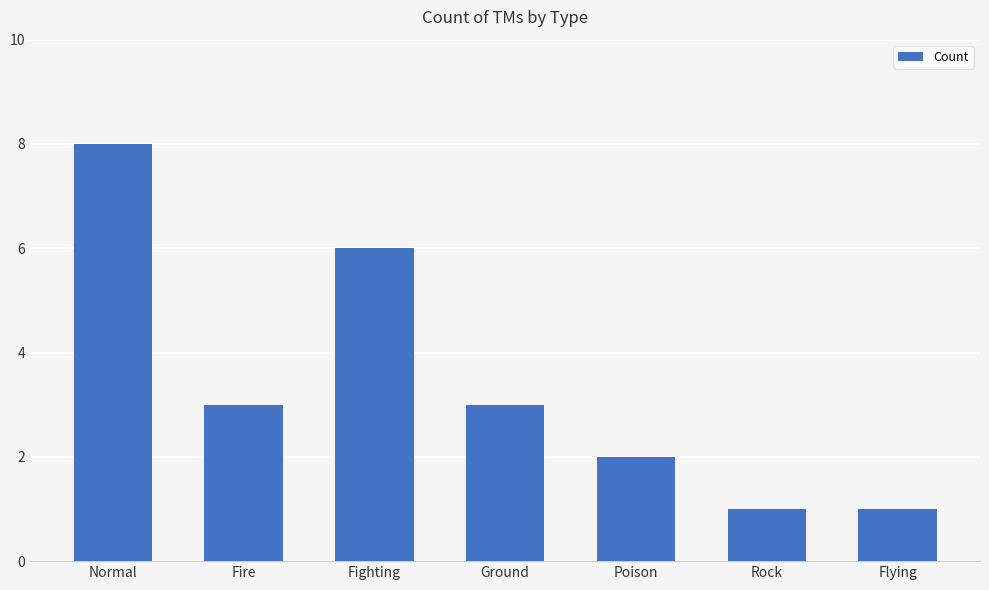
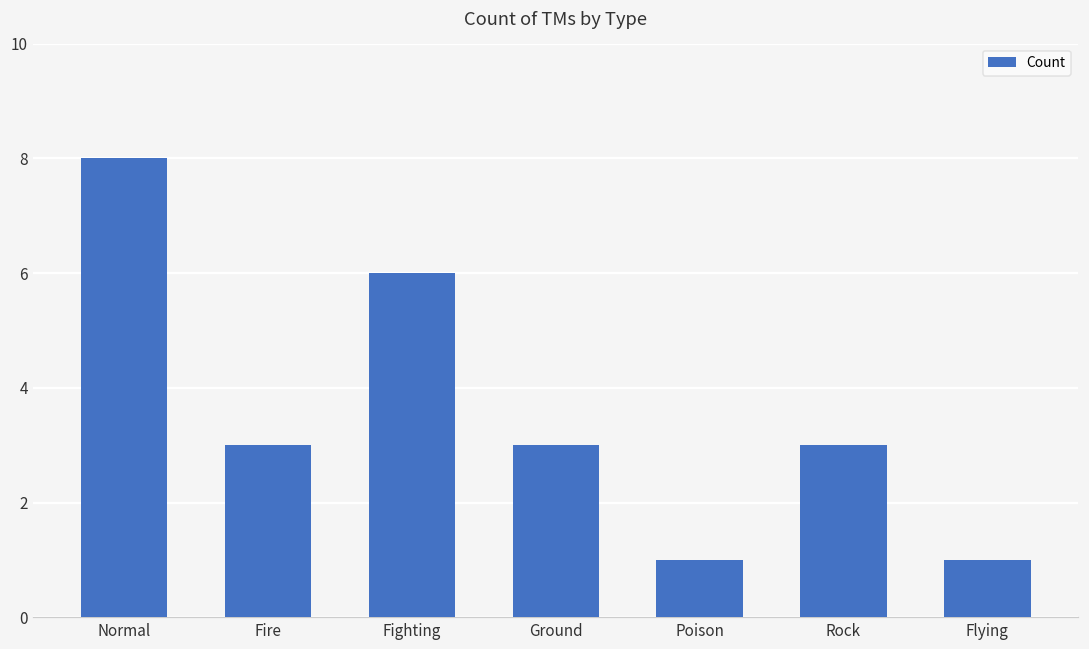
Poison: 2 -> 1
Rock: 1 -> 3
